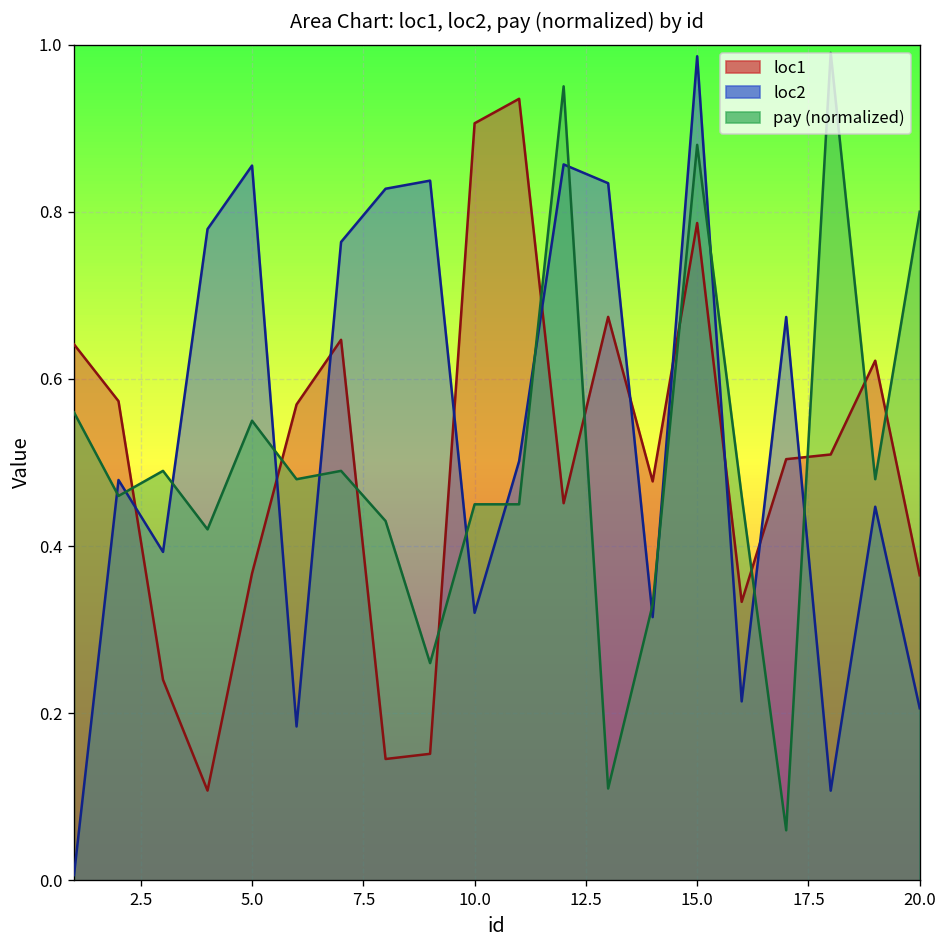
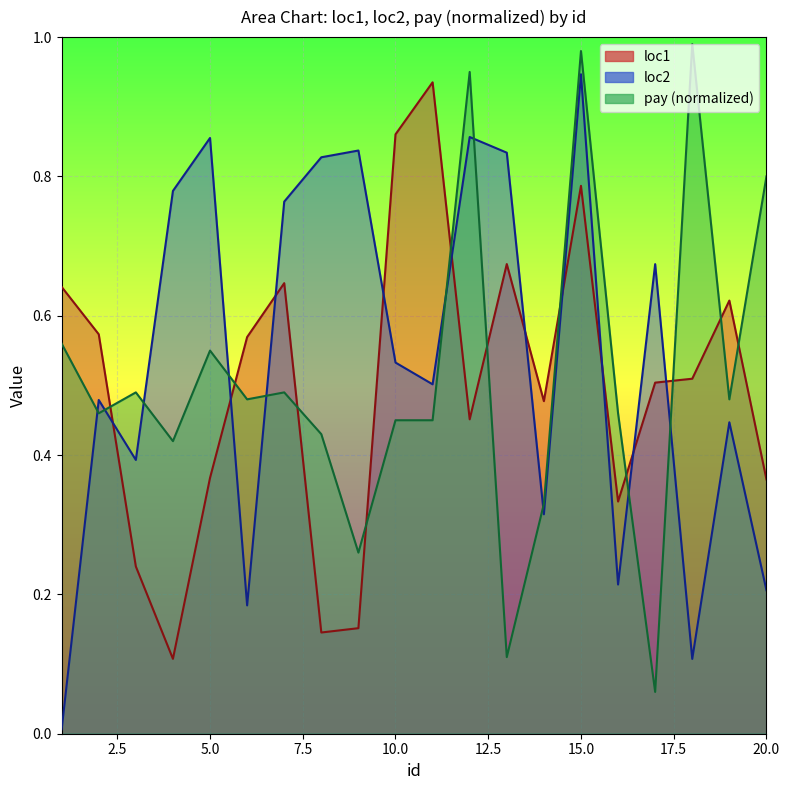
loc1, 10.0: 0.91 -> 0.86
loc2, 10.0: 0.32 -> 0.53
loc2, 15.0: 0.99 -> 0.95
pay (normalized), 15.0: 0.88 -> 0.98
